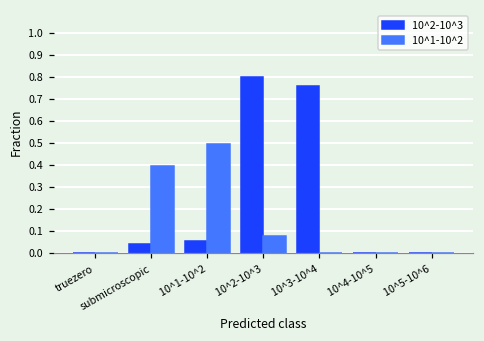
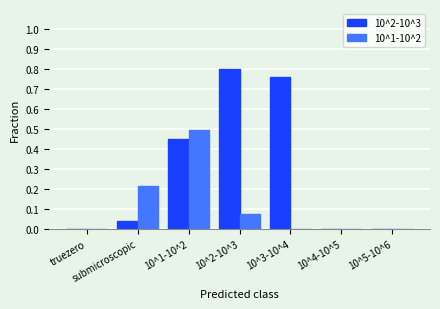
10^1-10^2, submicroscopic: 0.39 -> 0.21
10^2-10^3, 10^1-10^2: 0.06 -> 0.45
